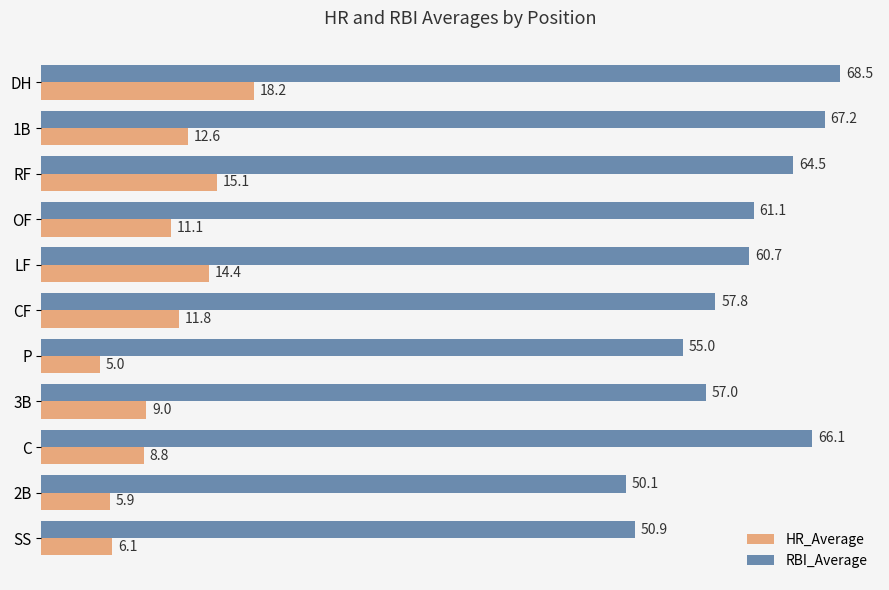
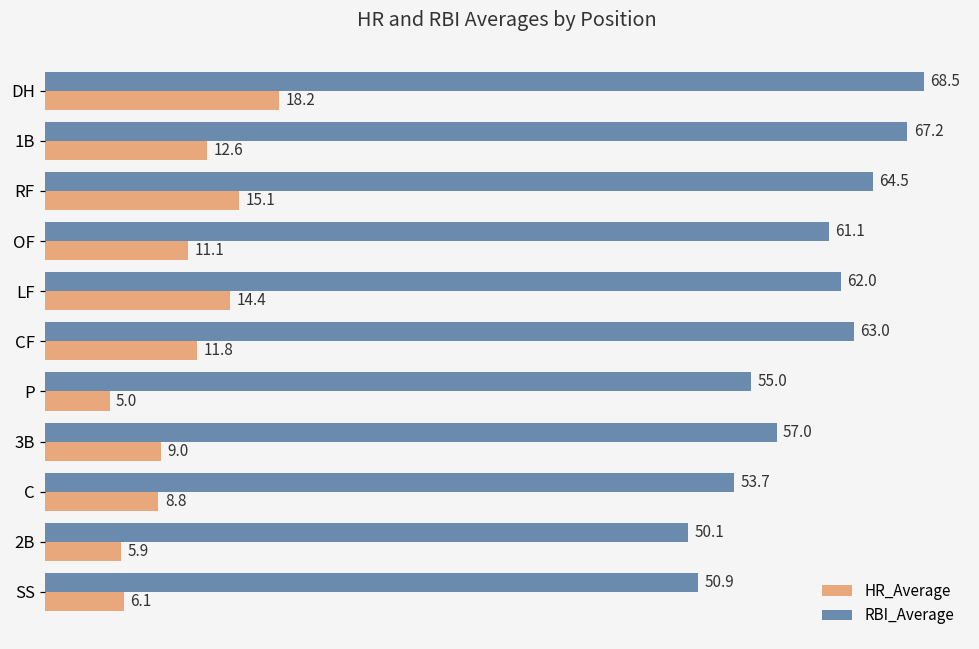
RBI_Average, LF: 60.7 -> 62.0
RBI_Average, CF: 57.8 -> 63.0
RBI_Average, C: 66.1 -> 53.7
